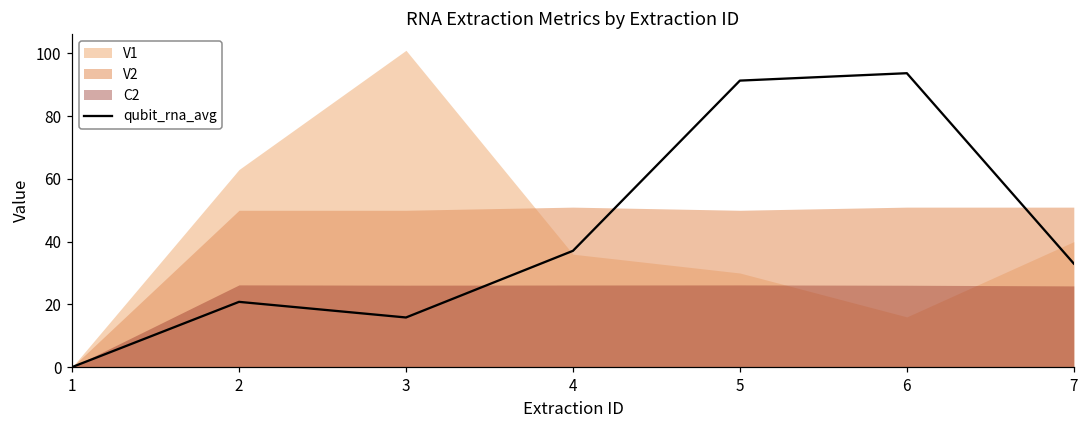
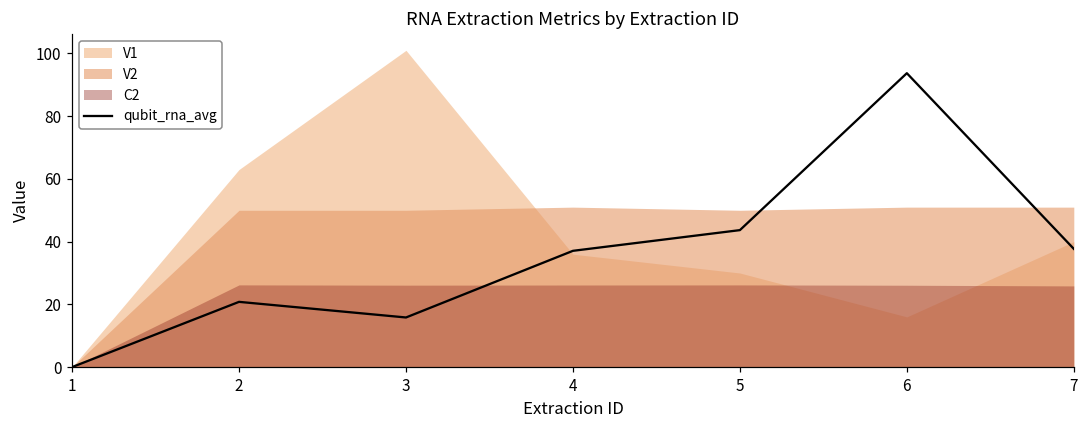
qubit_rna_avg, 5: 91 -> 44
qubit_rna_avg, 7: 33 -> 38
